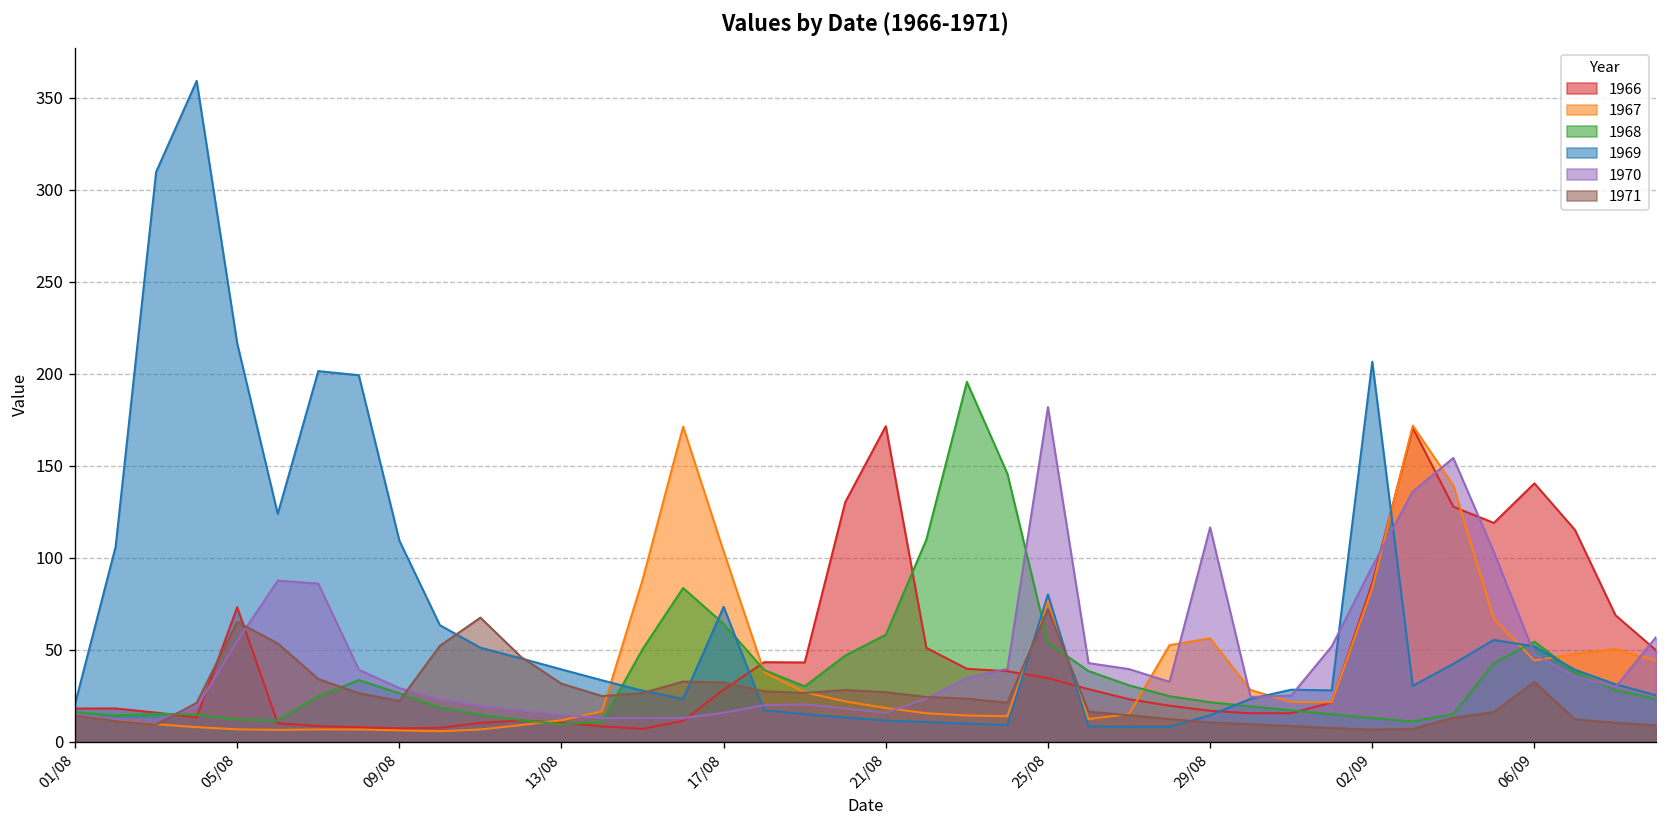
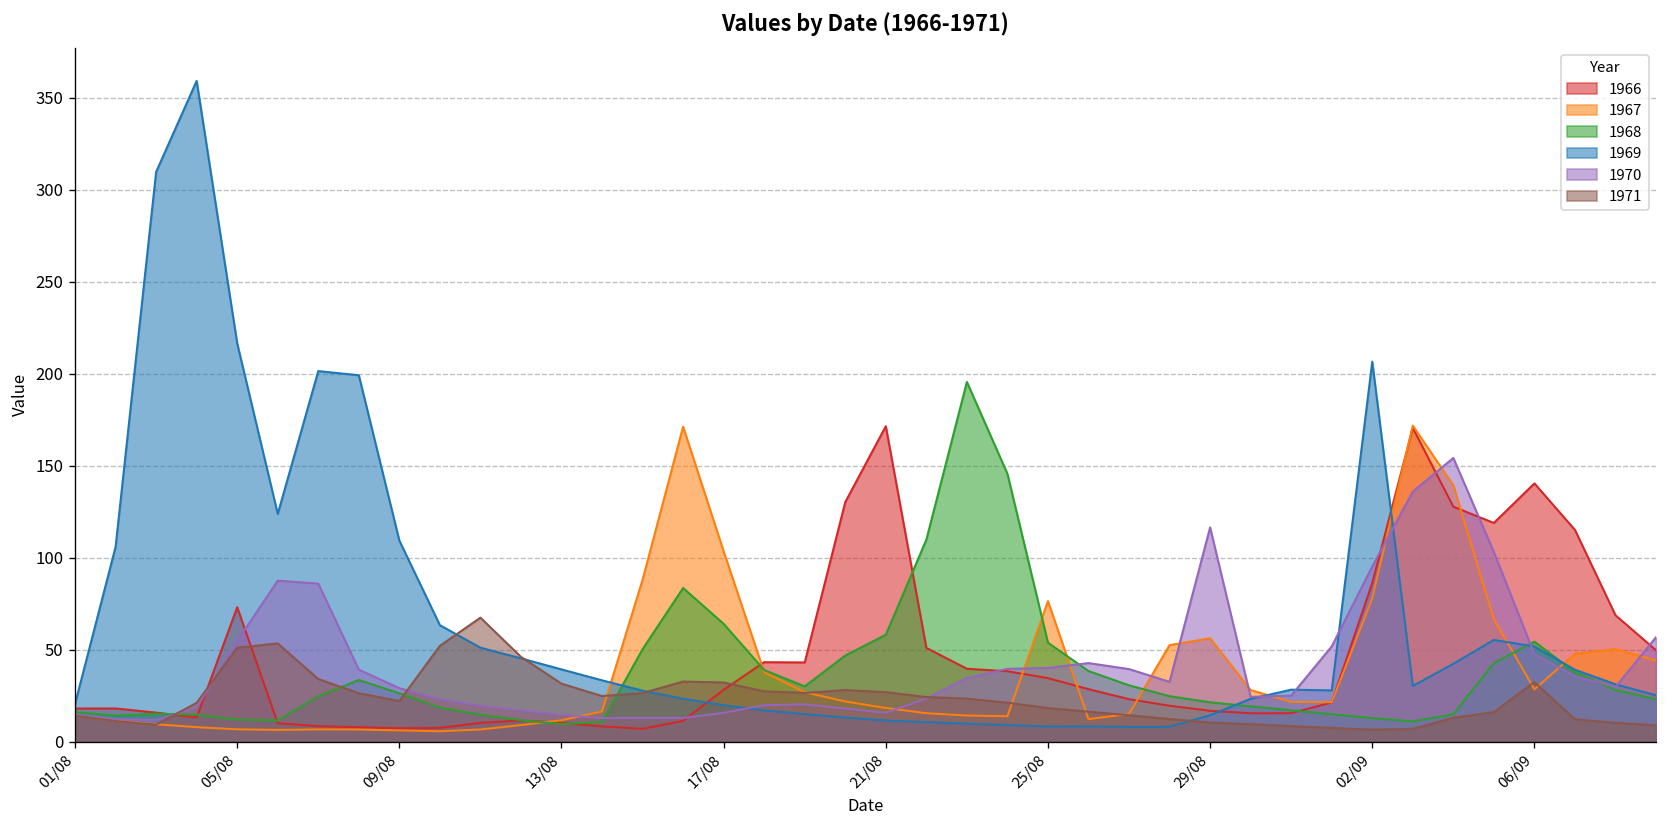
1971, 05/08: 65 -> 51
1969, 17/08: 73 -> 20
1969, 25/08: 80 -> 8
1970, 25/08: 182 -> 40
1971, 25/08: 72 -> 18
1967, 02/09: 84 -> 78
1967, 06/09: 44 -> 29
